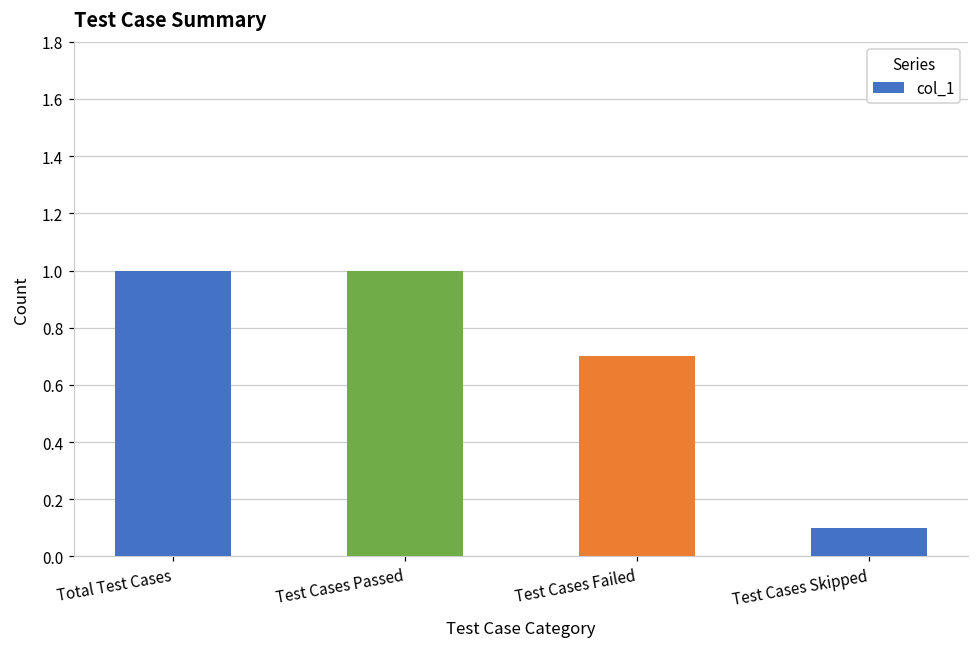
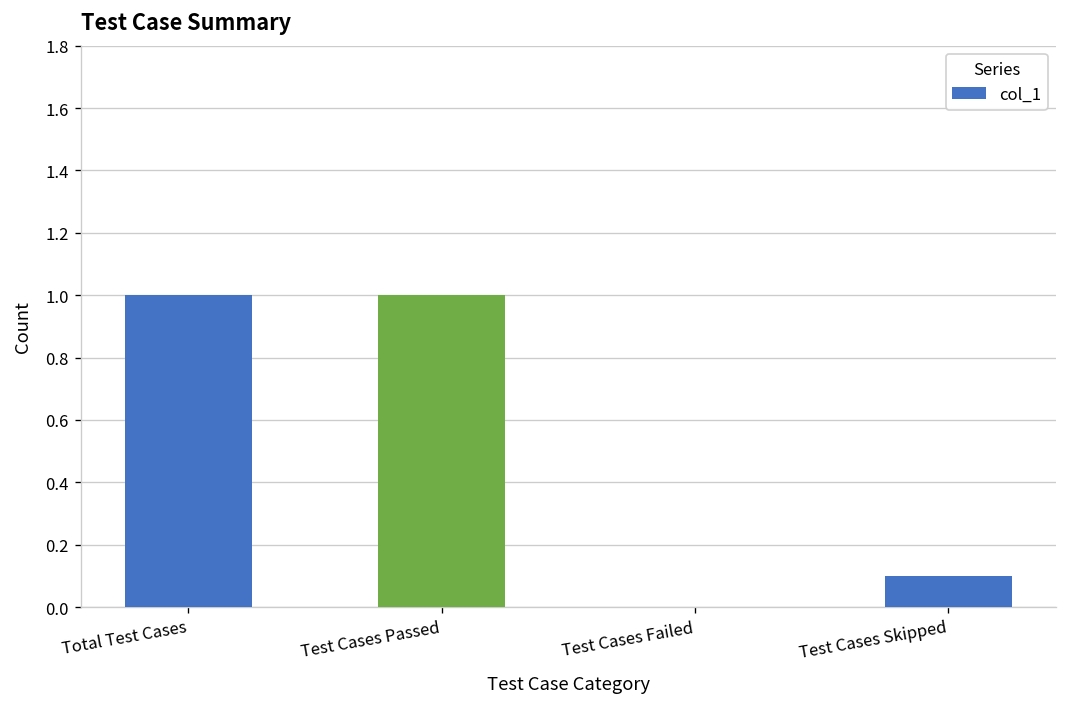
Test Cases Failed: 0.7 -> 0.0
